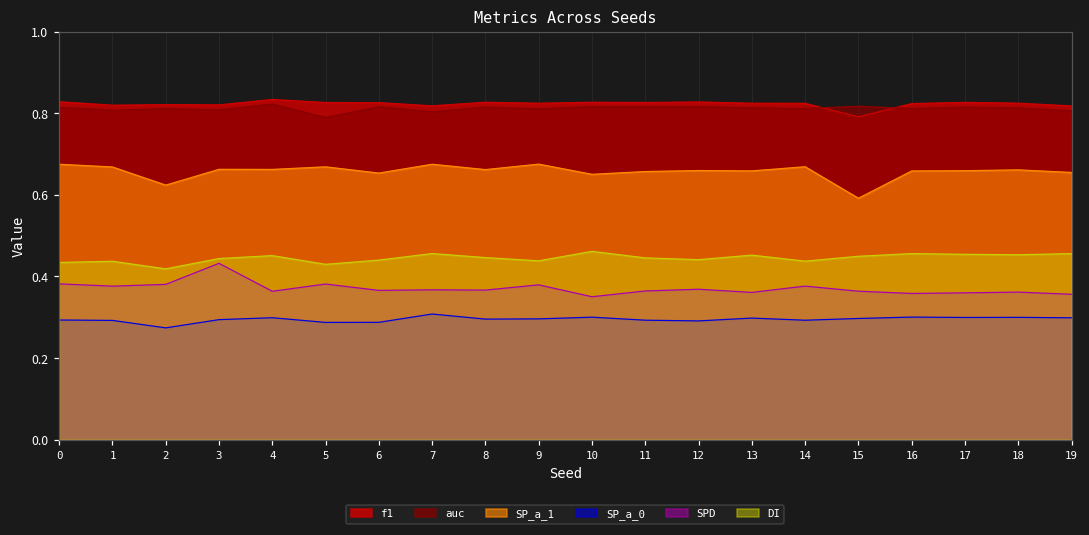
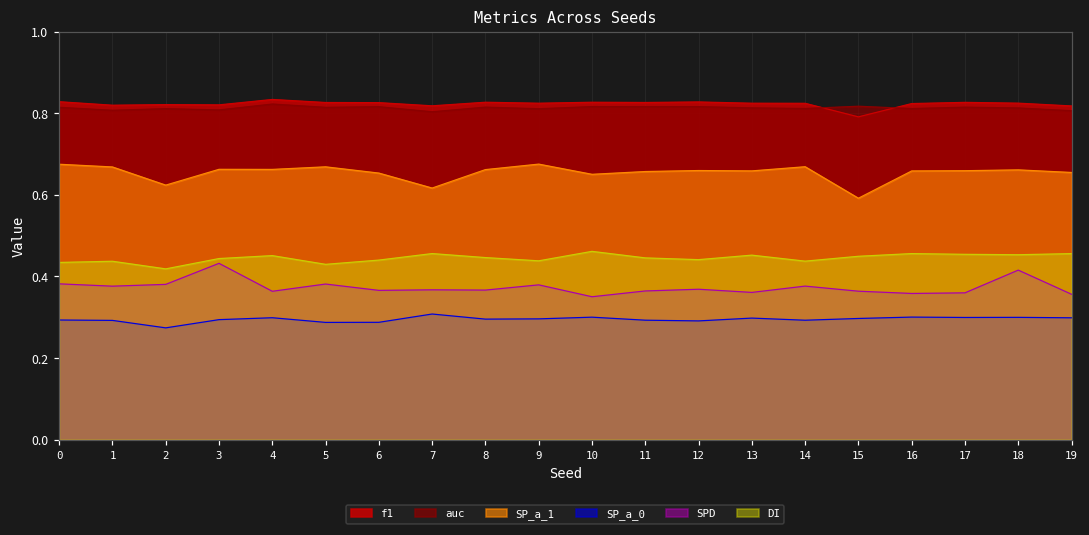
auc, 5: 0.79 -> 0.81
SP_a_1, 7: 0.68 -> 0.62
SPD, 18: 0.36 -> 0.42
